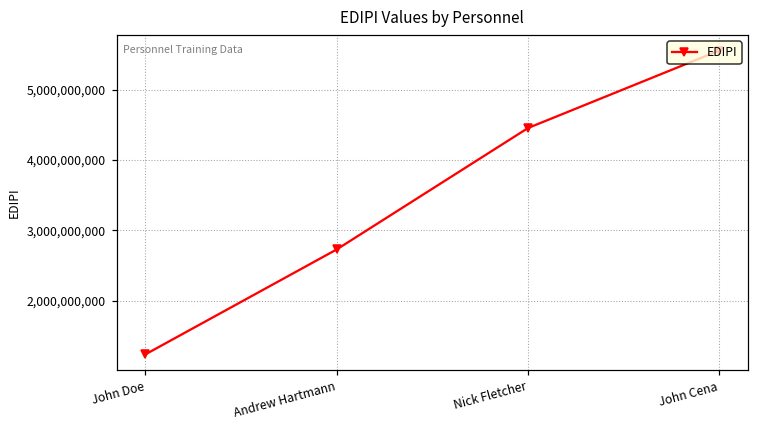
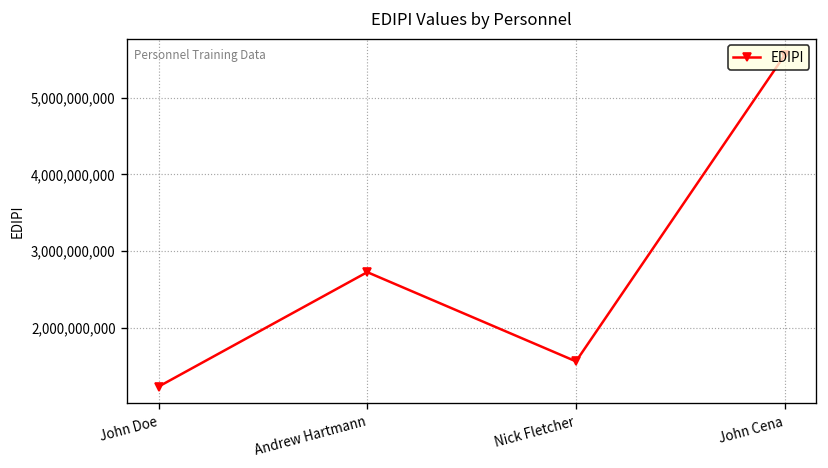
Nick Fletcher: 4,500,000,000 -> 1,600,000,000
